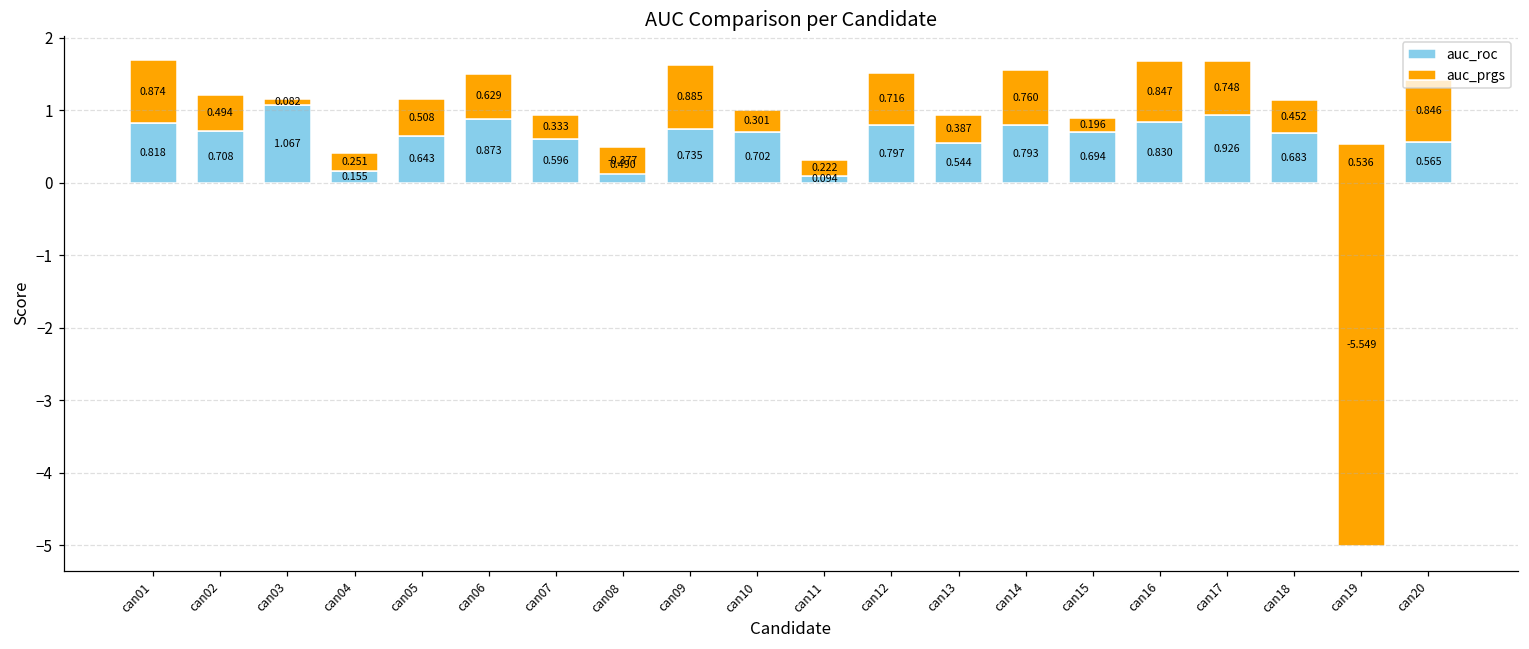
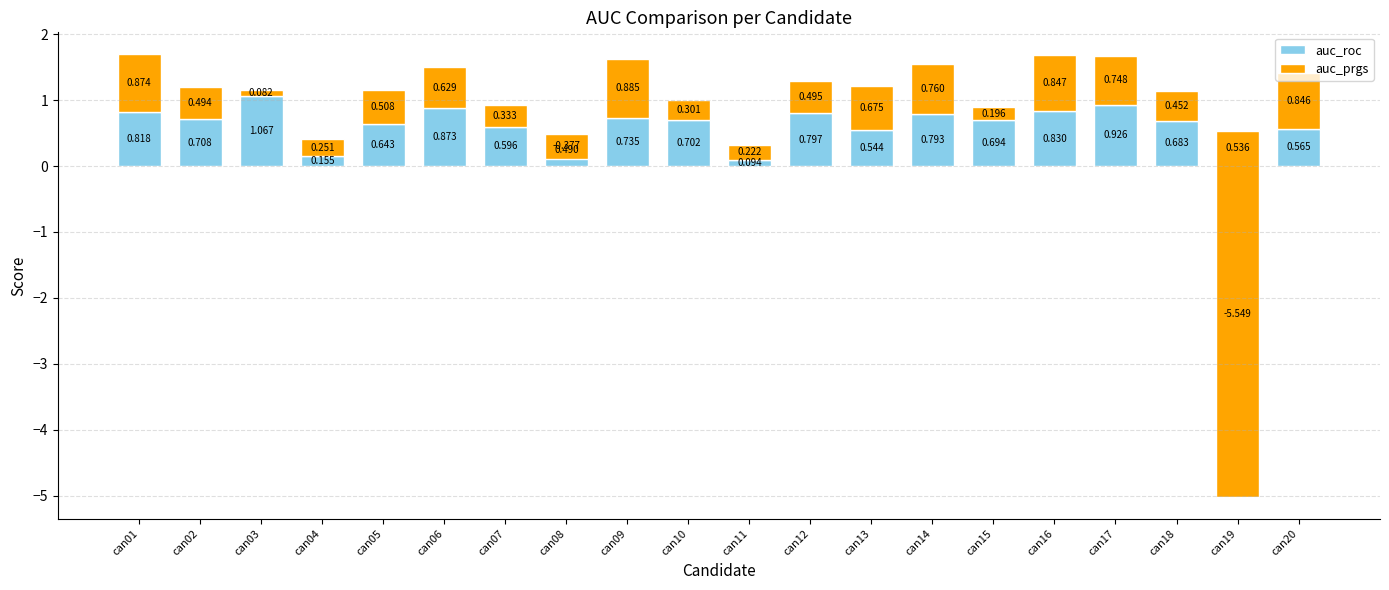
auc_prgs, can12: 0.716 -> 0.495
auc_prgs, can13: 0.387 -> 0.675
